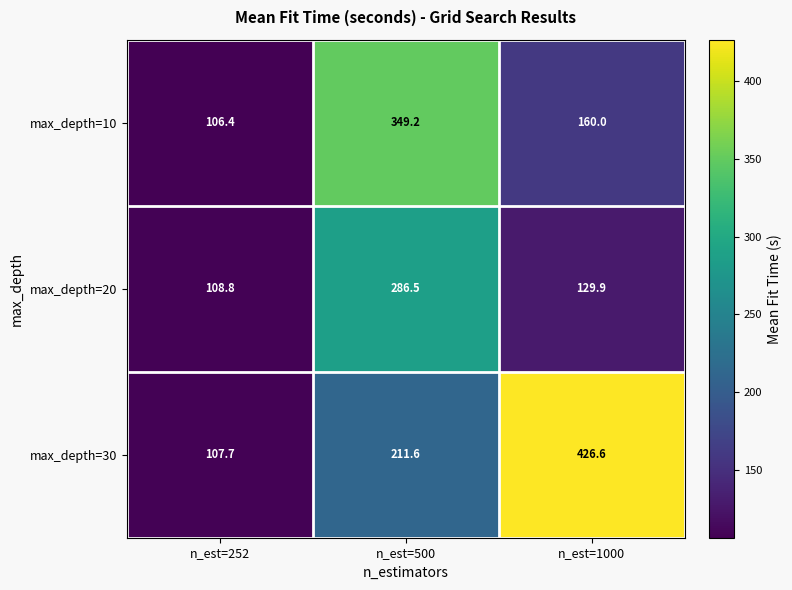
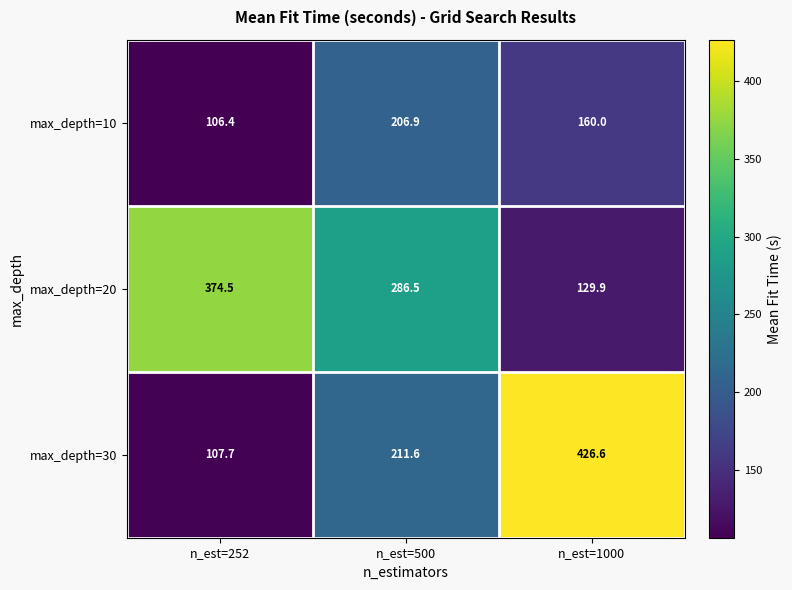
max_depth=10, n_est=500: 349.2 -> 206.9
max_depth=20, n_est=252: 108.8 -> 374.5
